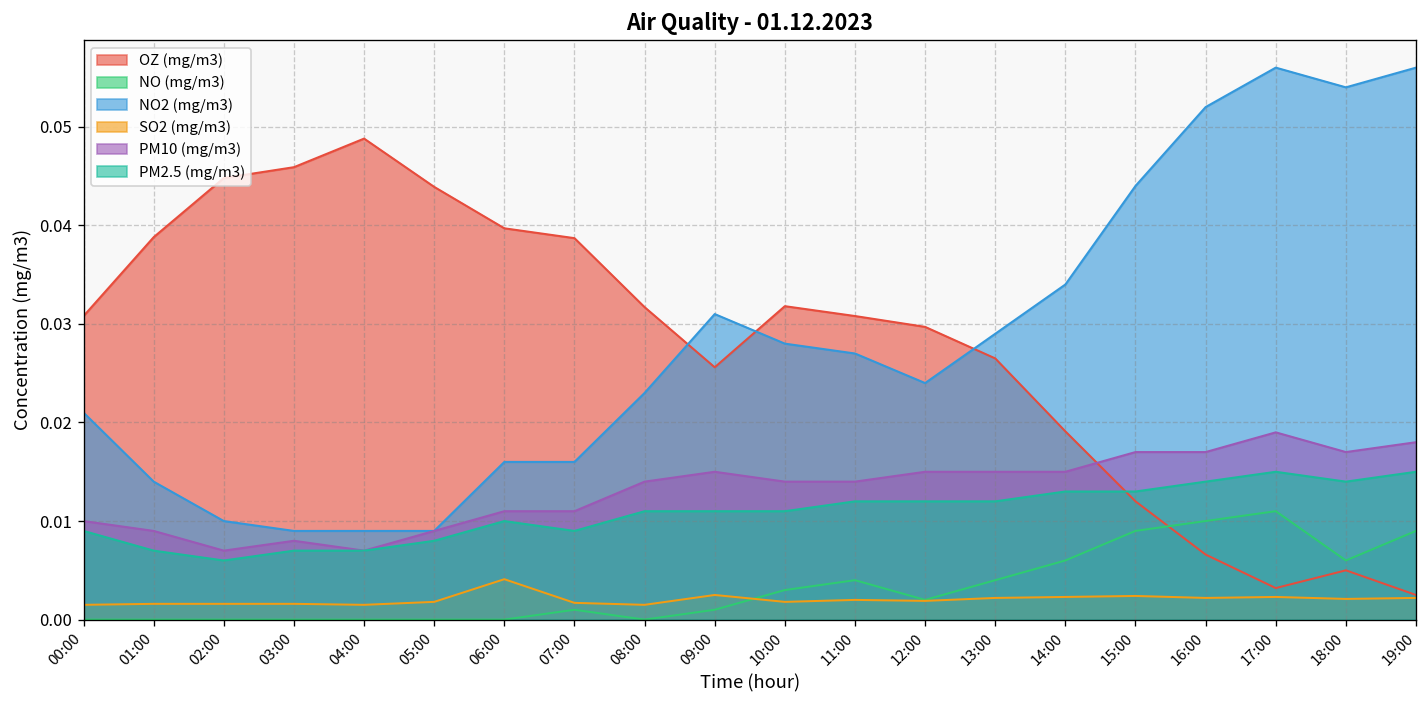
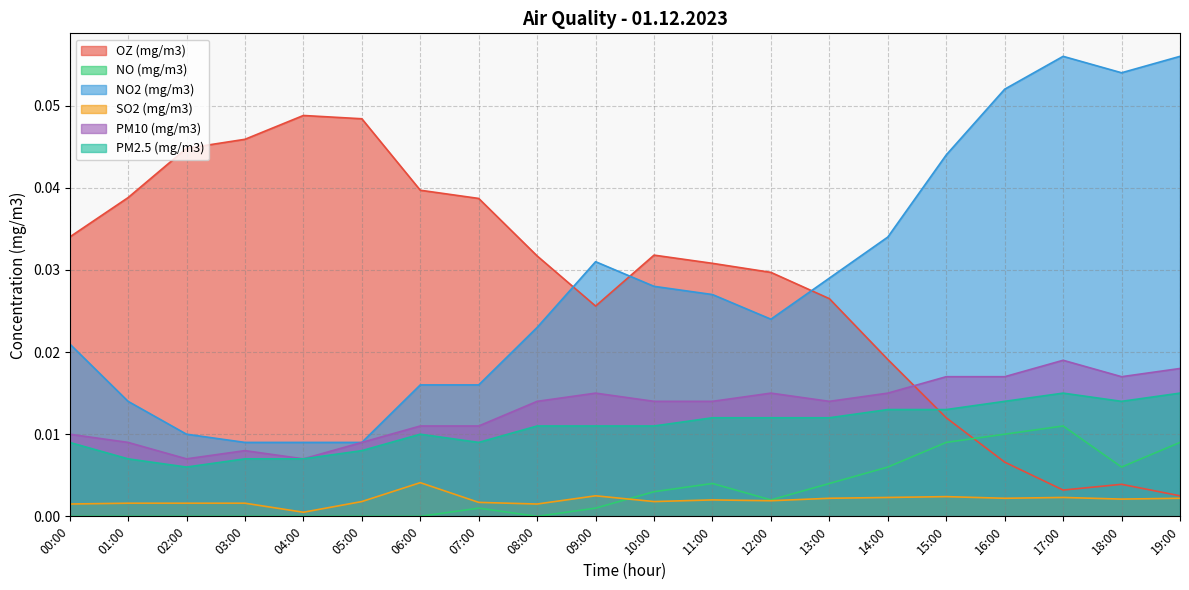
OZ (mg/m3), 00:00: 0.031 -> 0.034
SO2 (mg/m3), 04:00: 0.002 -> 0.001
OZ (mg/m3), 05:00: 0.044 -> 0.048
PM10 (mg/m3), 13:00: 0.015 -> 0.014
OZ (mg/m3), 18:00: 0.005 -> 0.004
